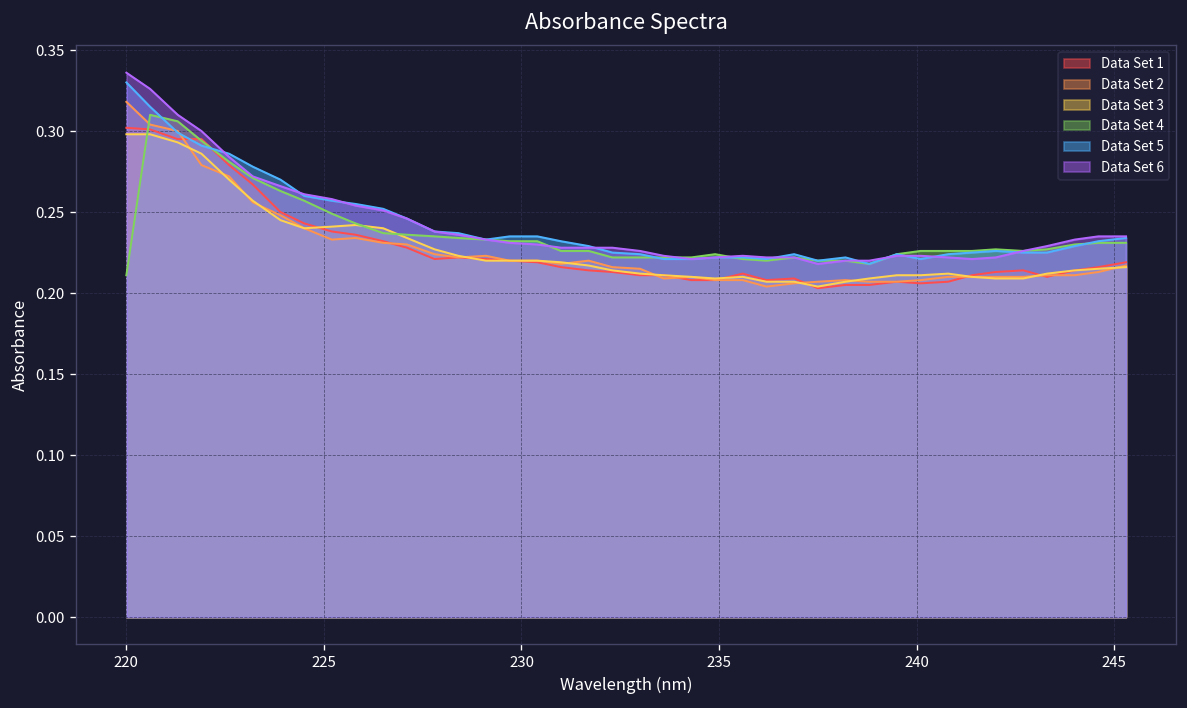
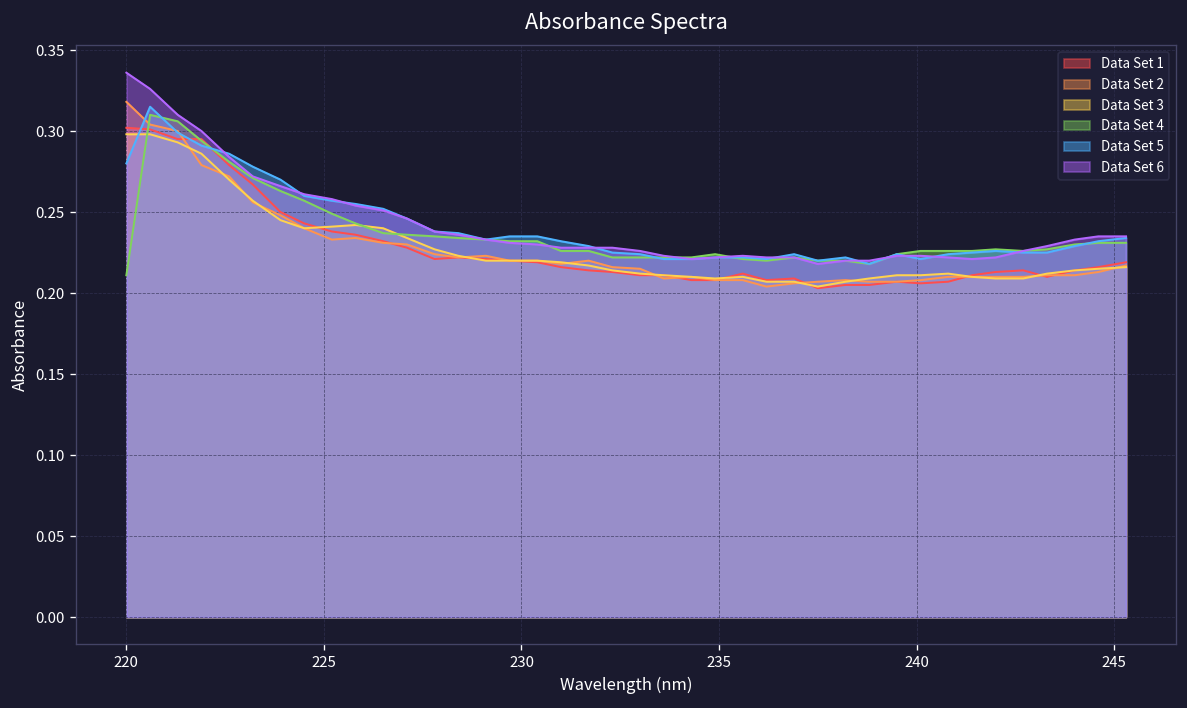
Data Set 5, 220: 0.33 -> 0.28
